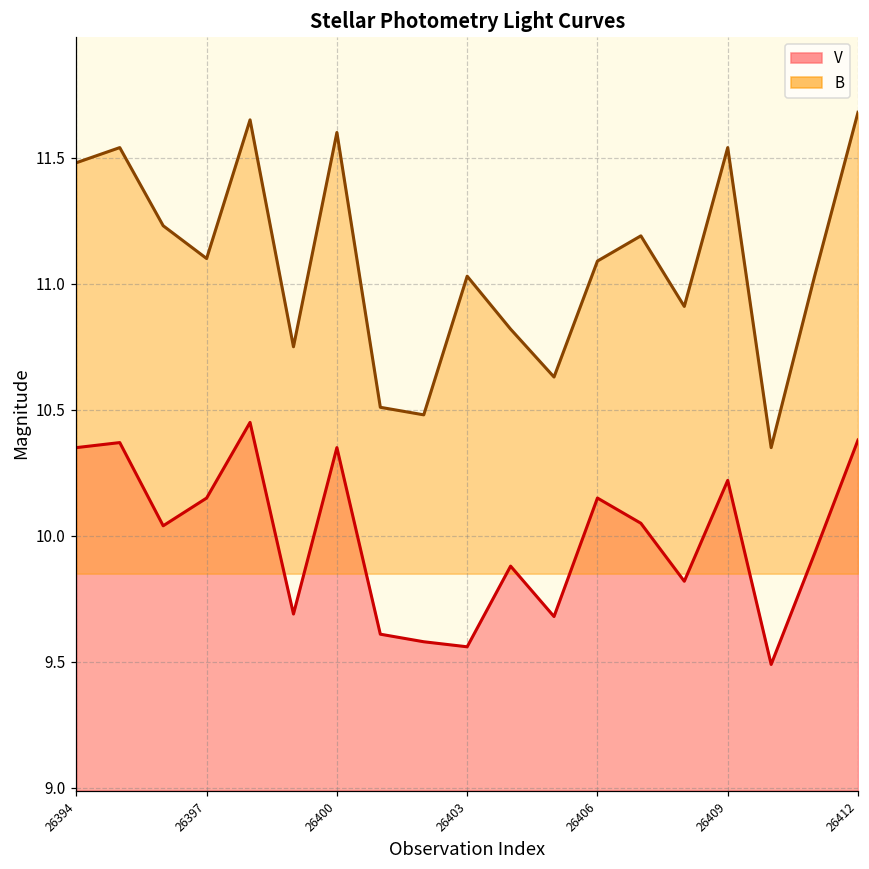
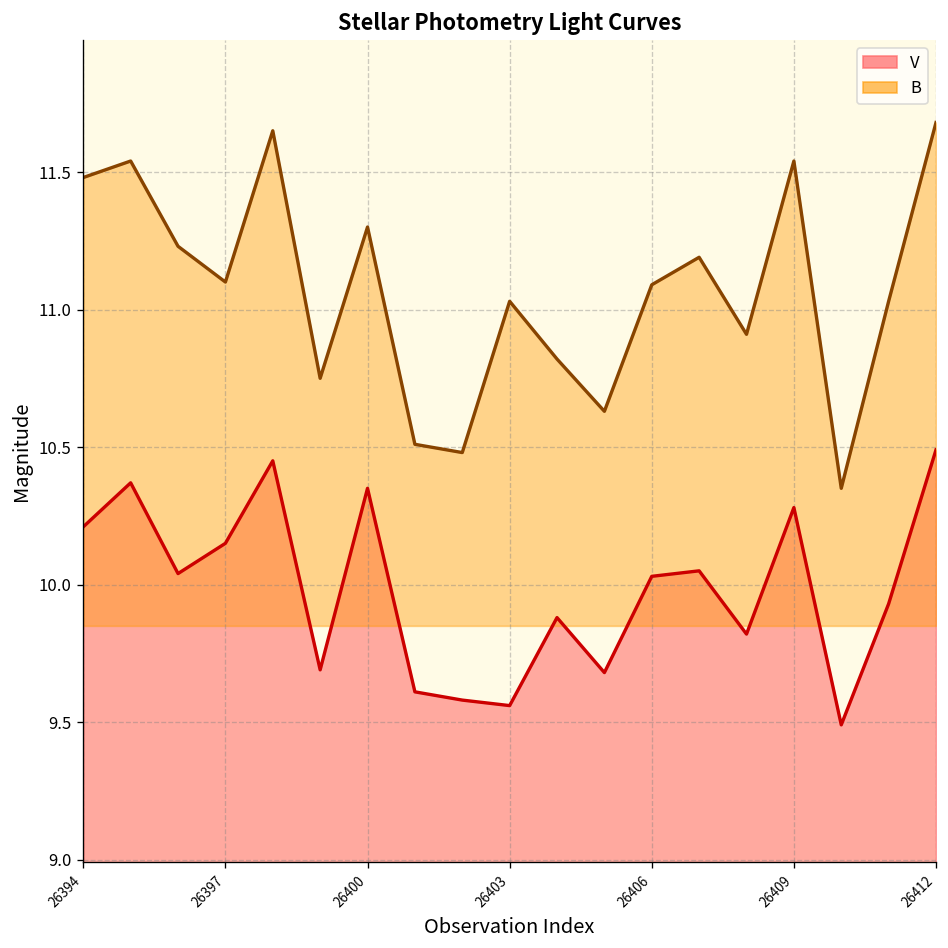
V, 26394: 10.35 -> 10.21
B, 26400: 11.6 -> 11.3
V, 26406: 10.15 -> 10.03
V, 26409: 10.22 -> 10.28
V, 26412: 10.38 -> 10.49
